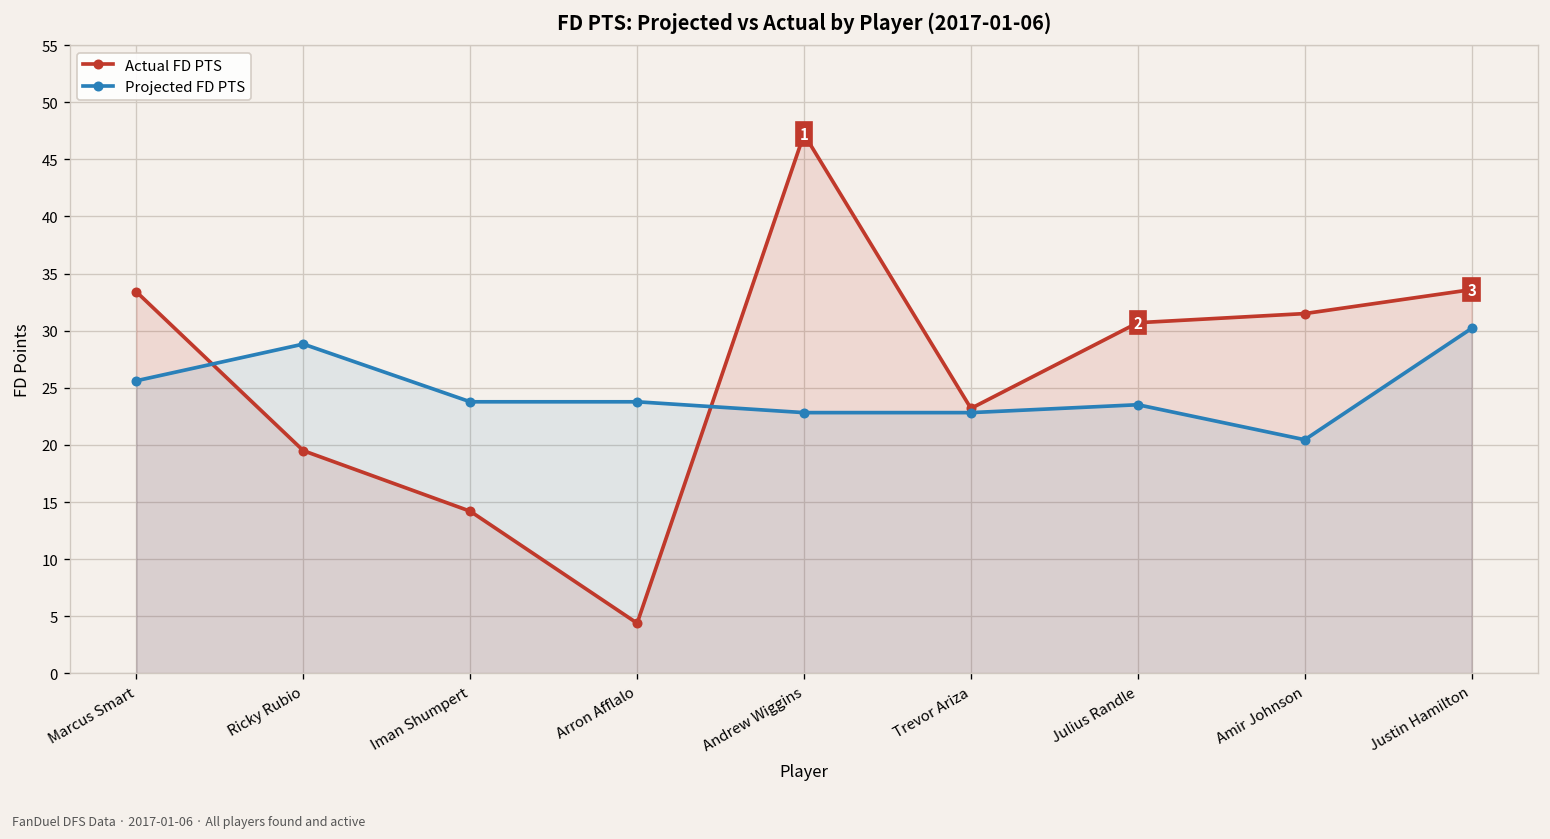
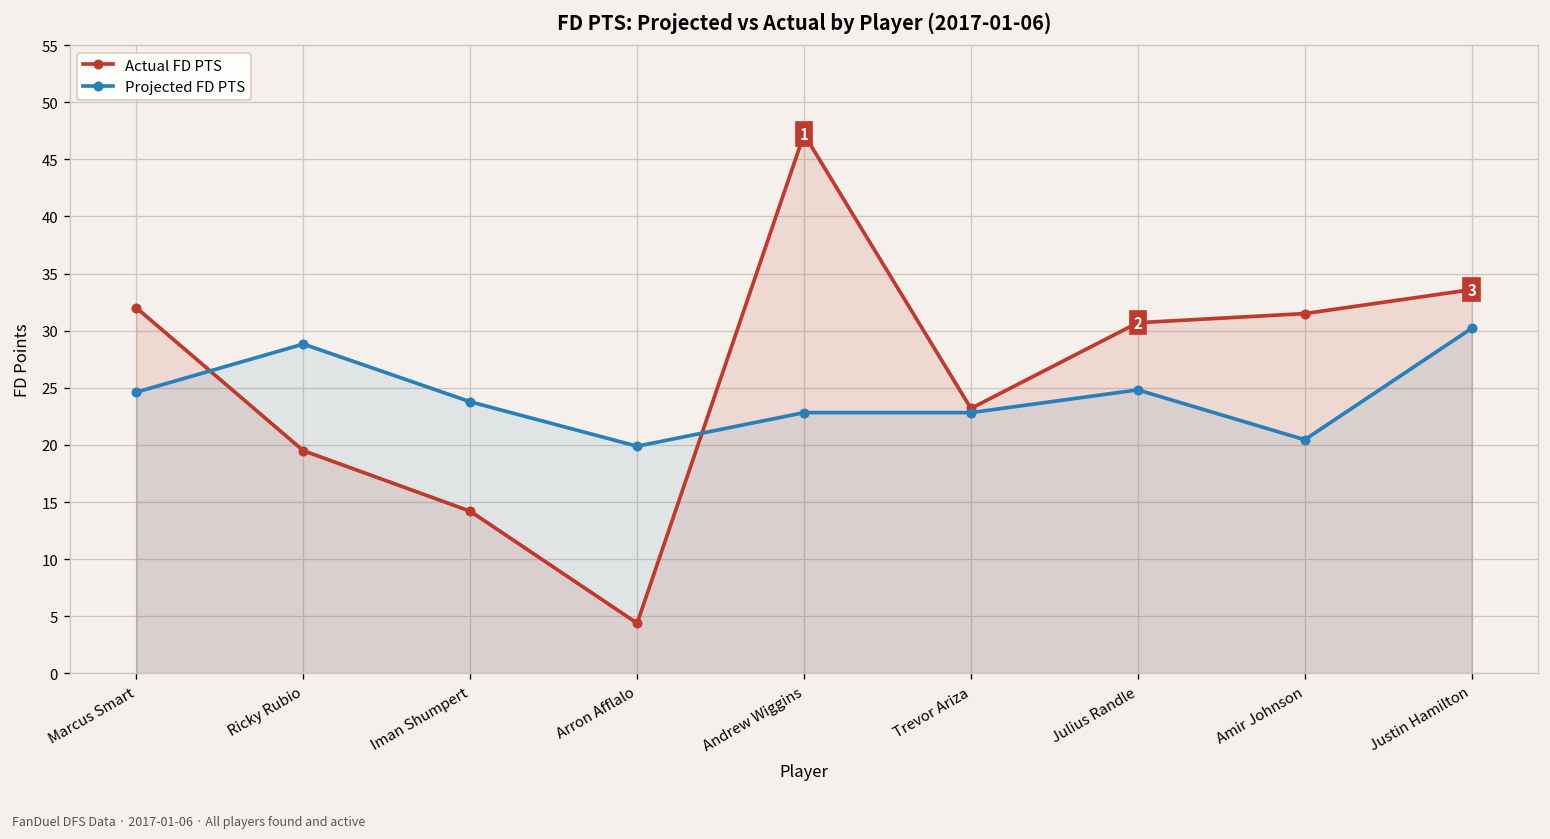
Actual FD PTS, Marcus Smart: 33 -> 32
Projected FD PTS, Marcus Smart: 26 -> 25
Projected FD PTS, Arron Afflalo: 24 -> 20
Projected FD PTS, Julius Randle: 24 -> 25
